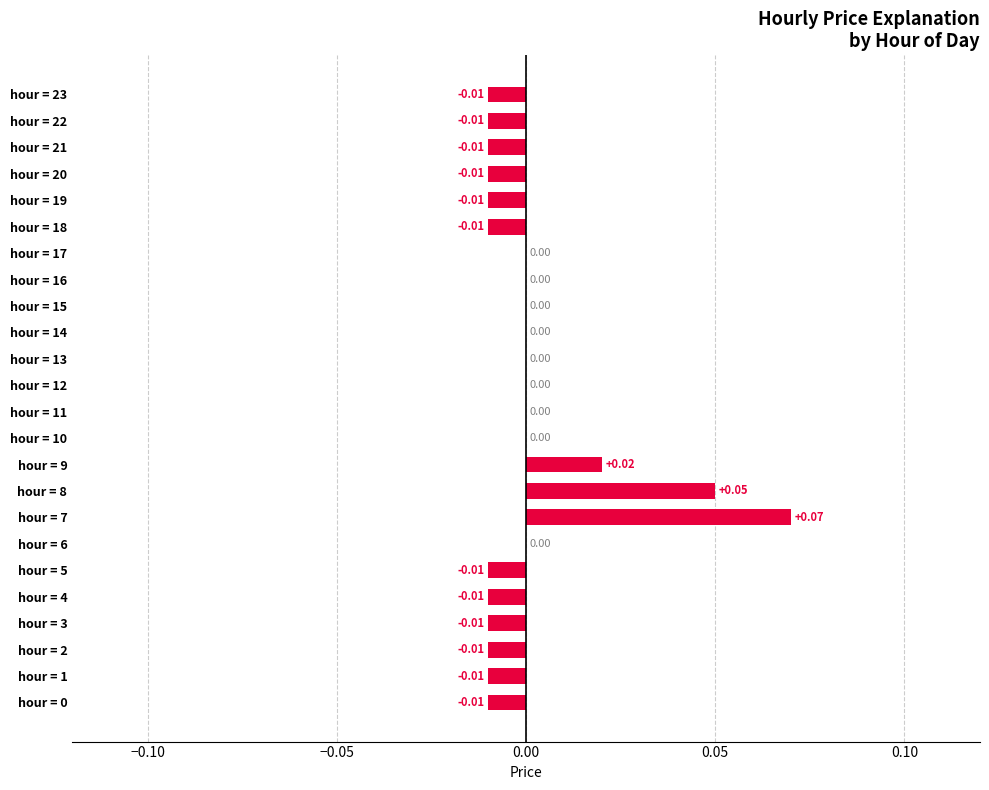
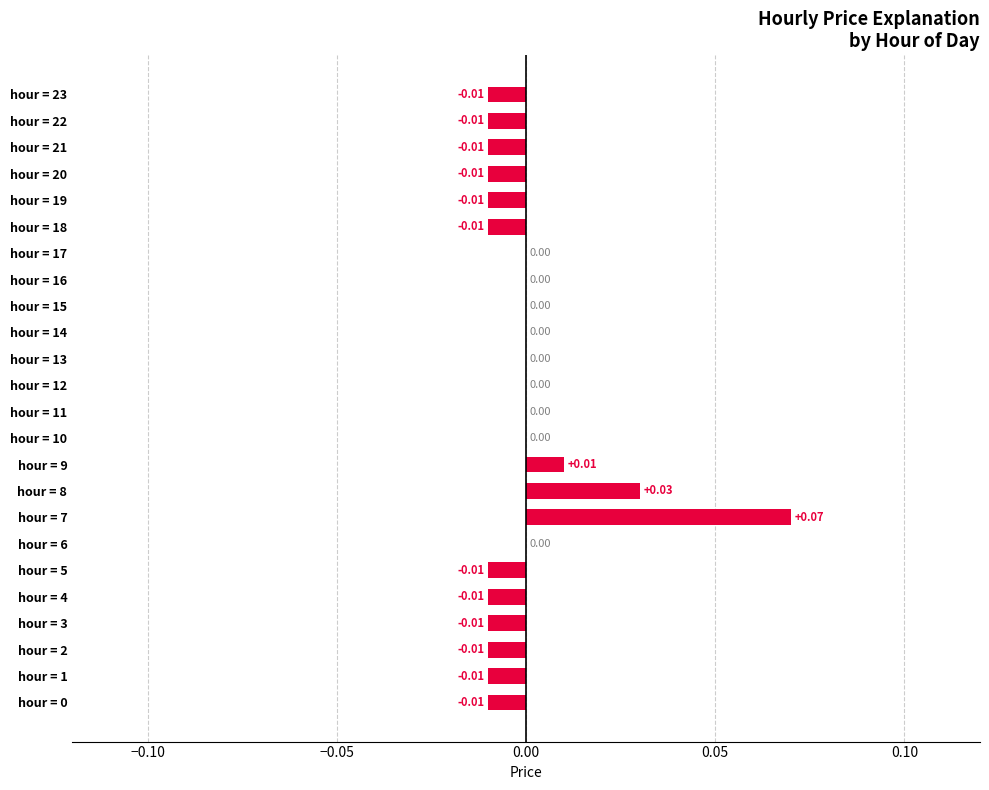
hour = 9: +0.02 -> +0.01
hour = 8: +0.05 -> +0.03
